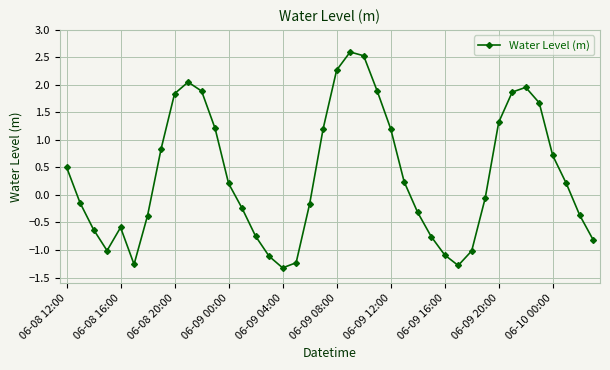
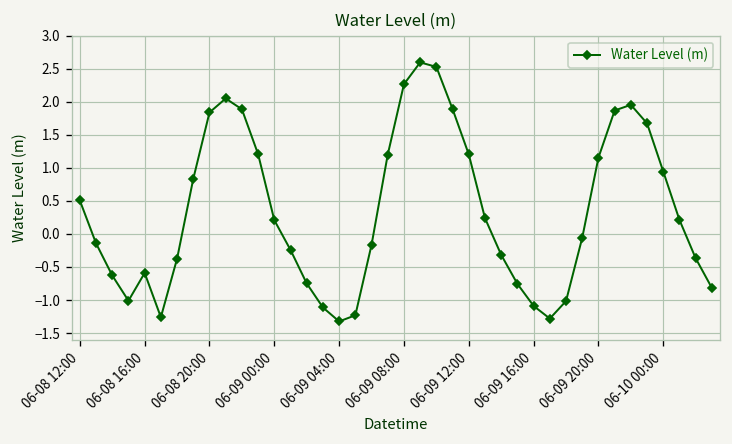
06-09 20:00: 1.3 -> 1.2
06-10 00:00: 0.7 -> 0.9
